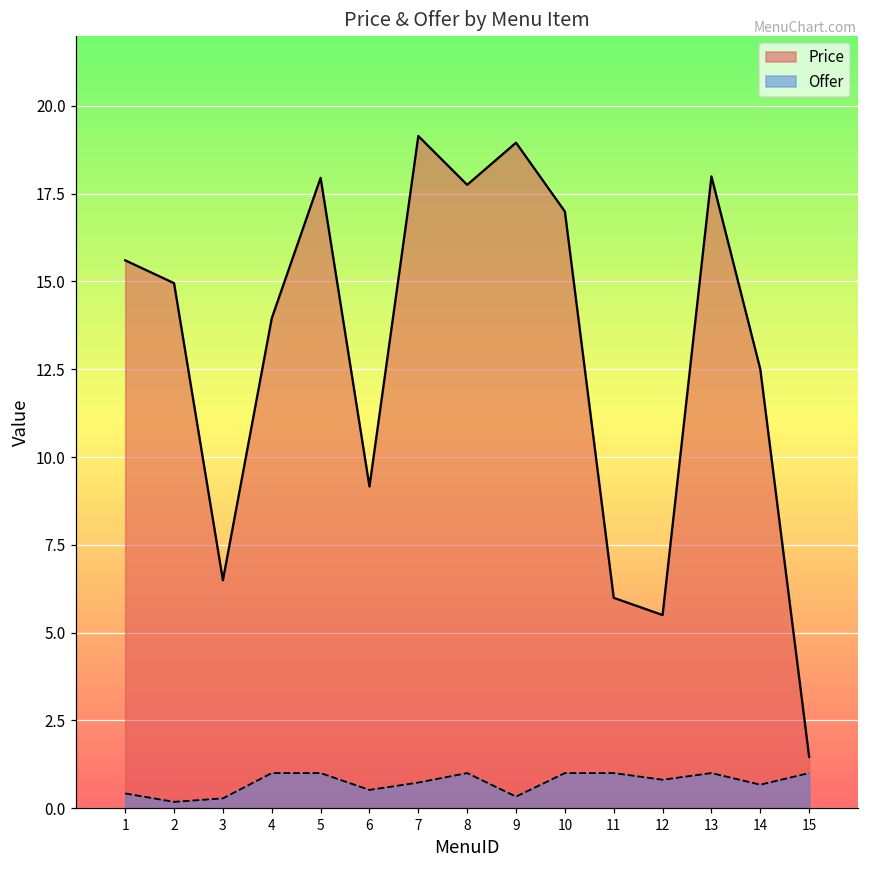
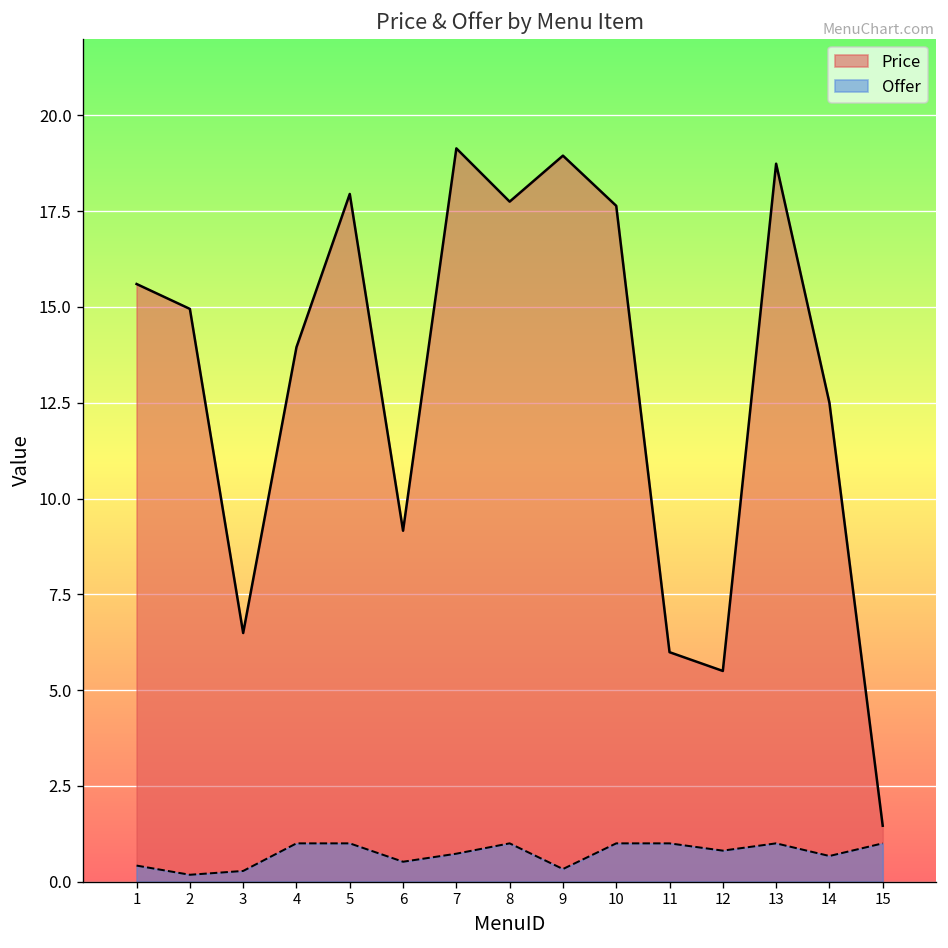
Price, 10: 17.0 -> 17.6
Price, 13: 18.0 -> 18.7
